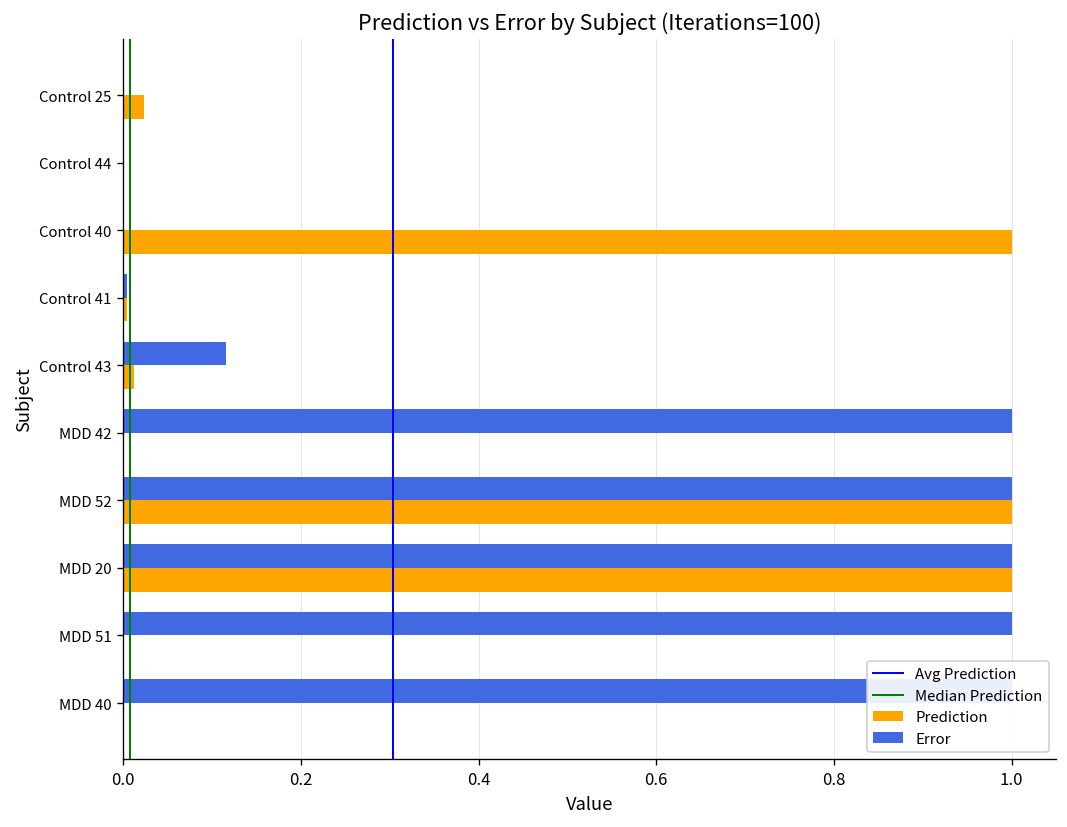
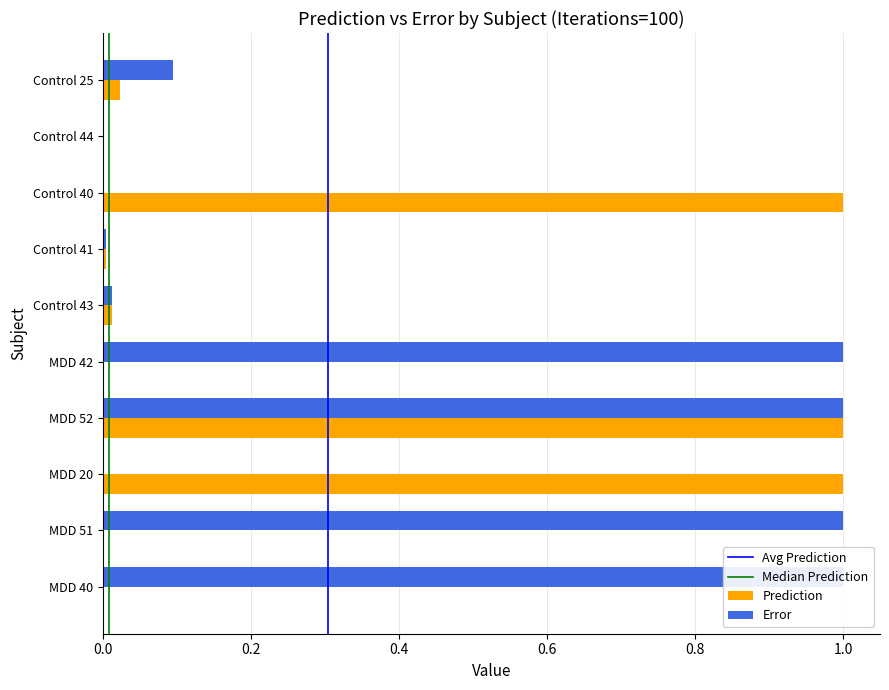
Error, Control 25: 0.00 -> 0.10
Error, Control 43: 0.12 -> 0.01
Error, MDD 20: 1 -> 0
